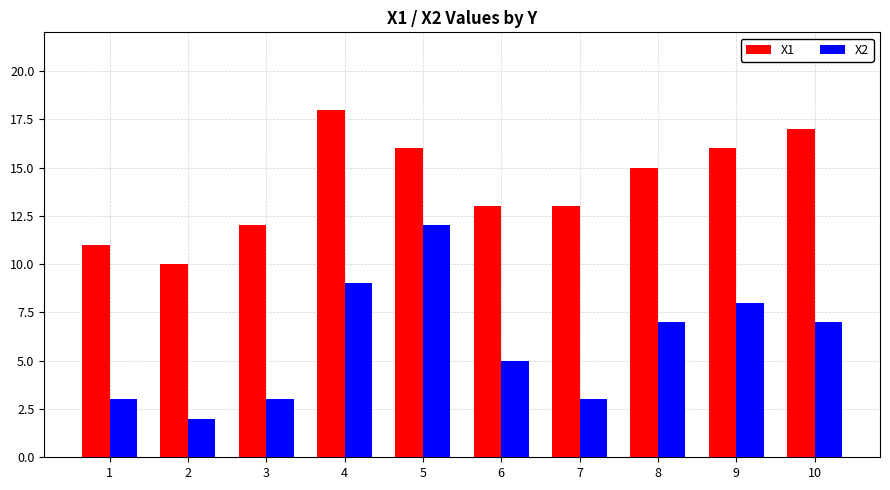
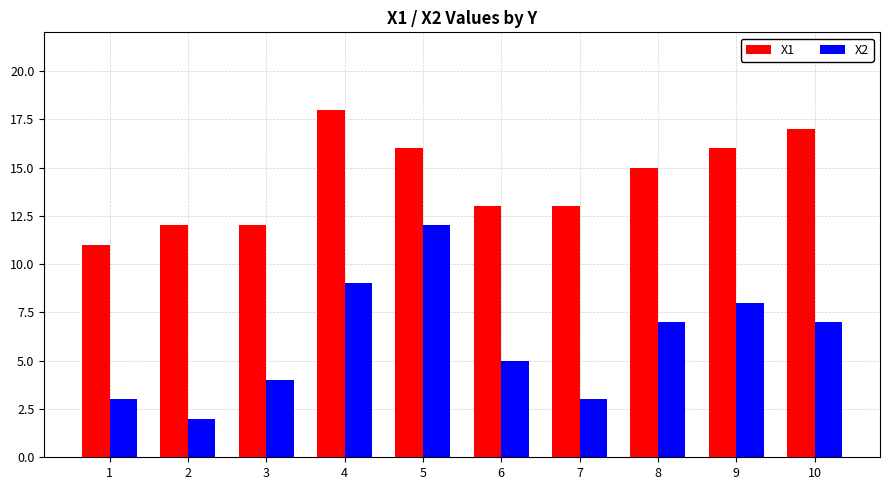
X1, 2: 10 -> 12
X2, 3: 3 -> 4
